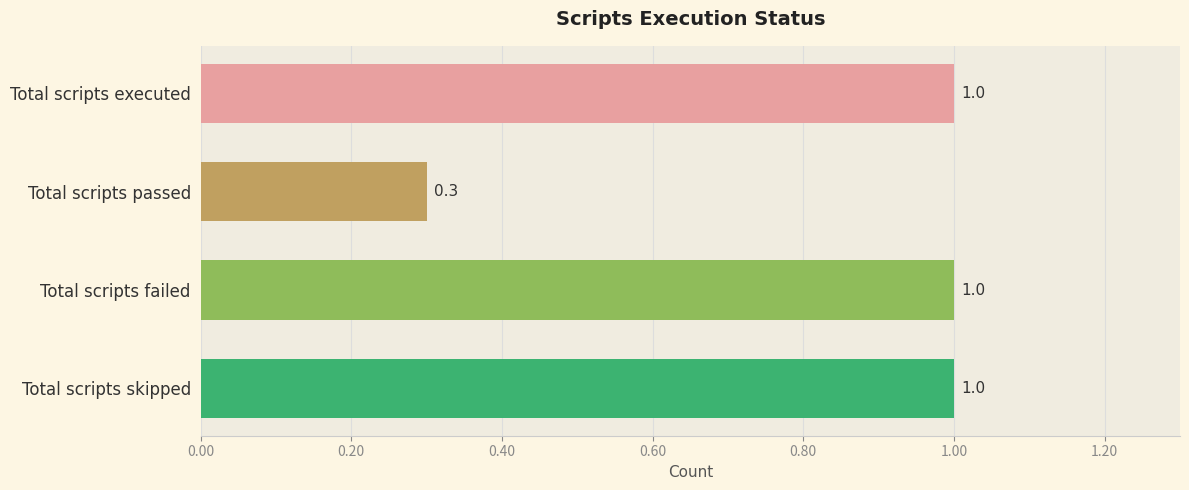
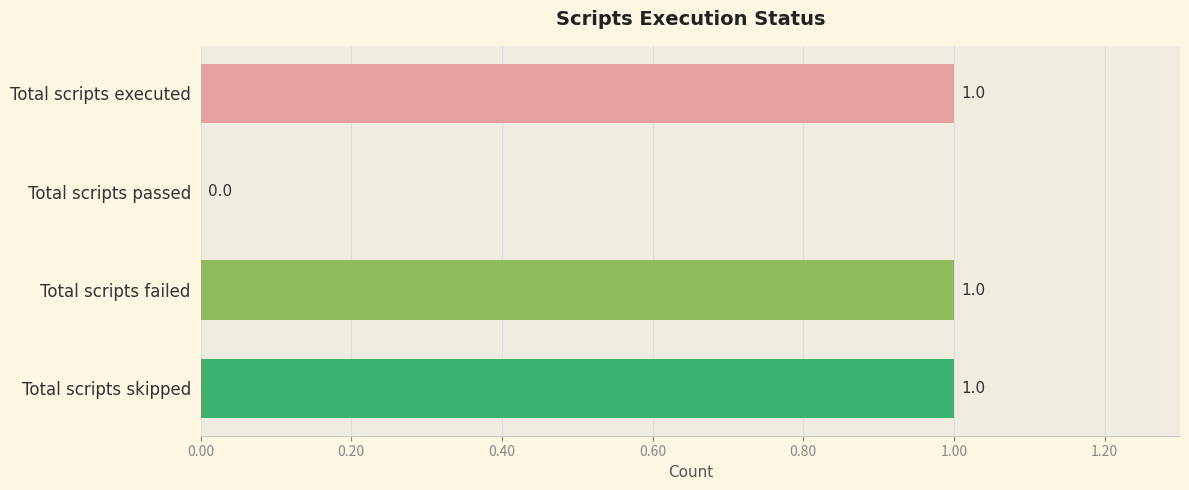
Total scripts passed: 0.3 -> 0.0
